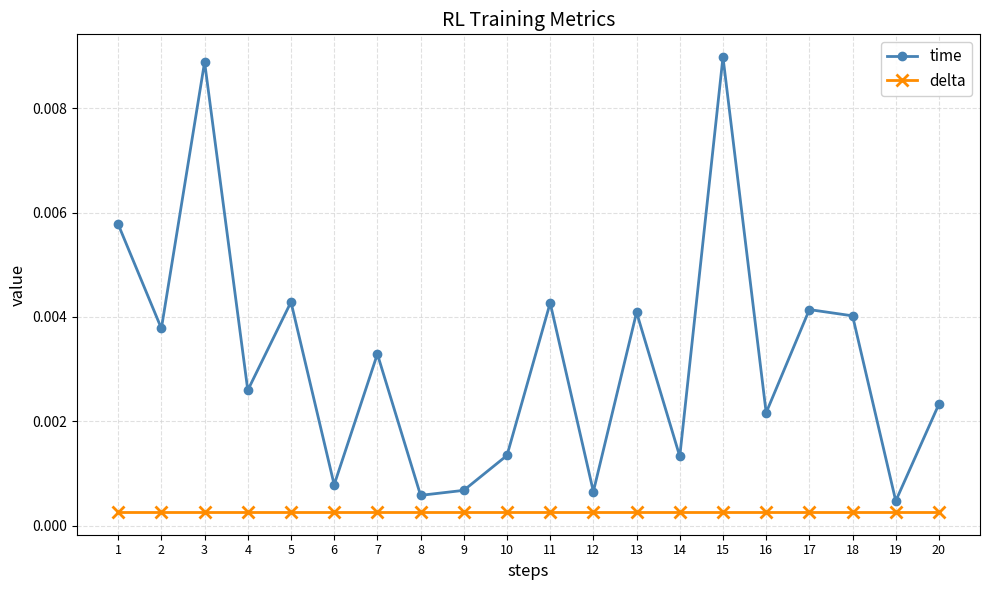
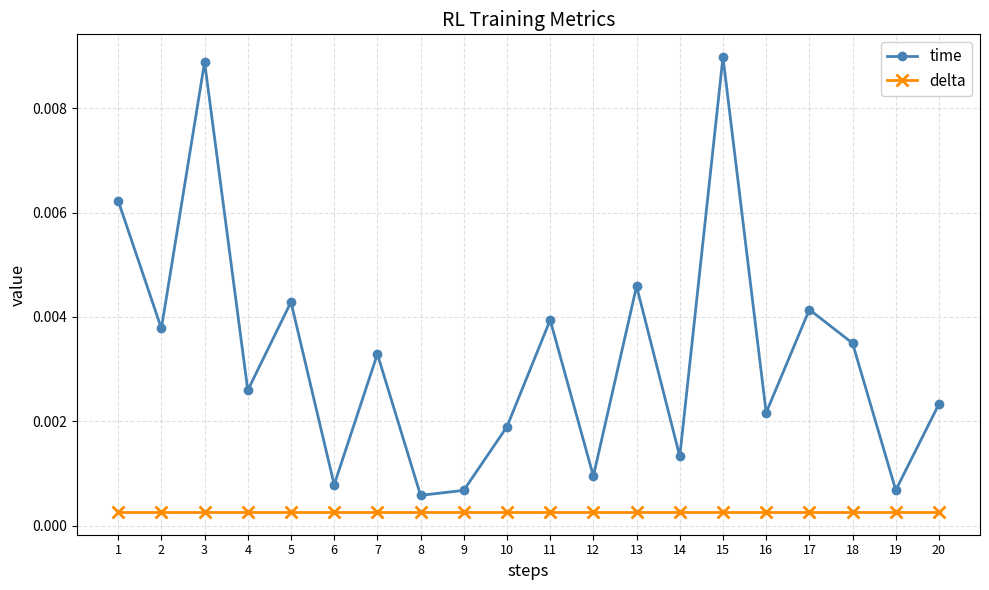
time, 1: 0.0058 -> 0.0062
time, 10: 0.0013 -> 0.0019
time, 11: 0.0043 -> 0.0039
time, 12: 0.0007 -> 0.0009
time, 13: 0.0041 -> 0.0046
time, 18: 0.0040 -> 0.0035
time, 19: 0.0005 -> 0.0007
